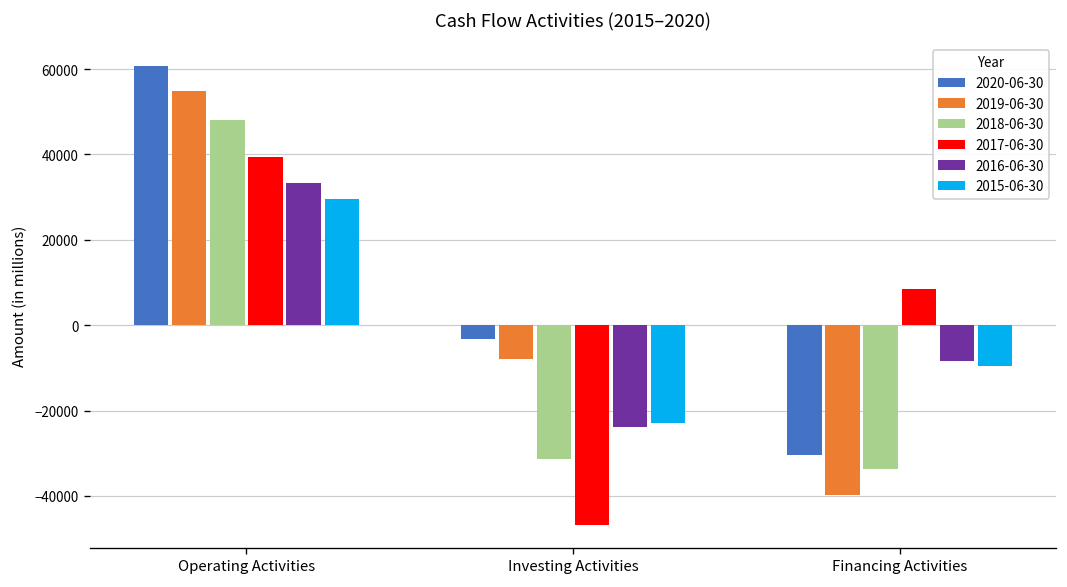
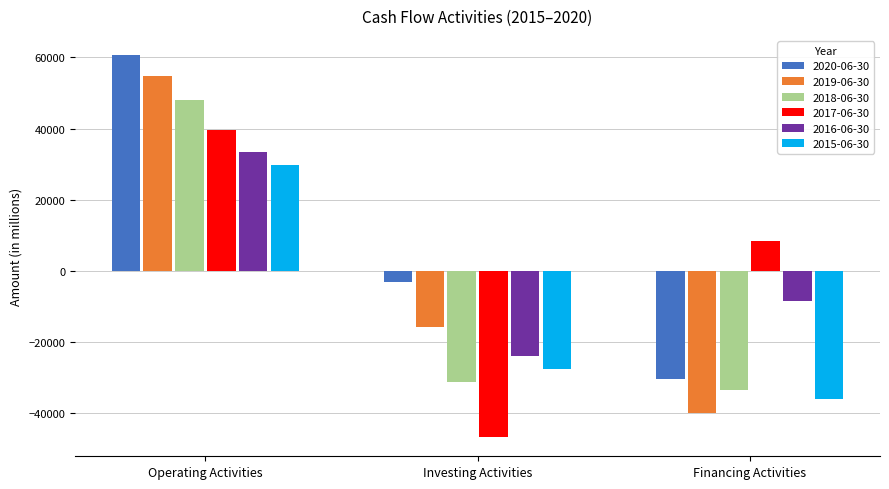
2019-06-30, Investing Activities: -8000 -> -16000
2015-06-30, Investing Activities: -23000 -> -28000
2015-06-30, Financing Activities: -10000 -> -36000
